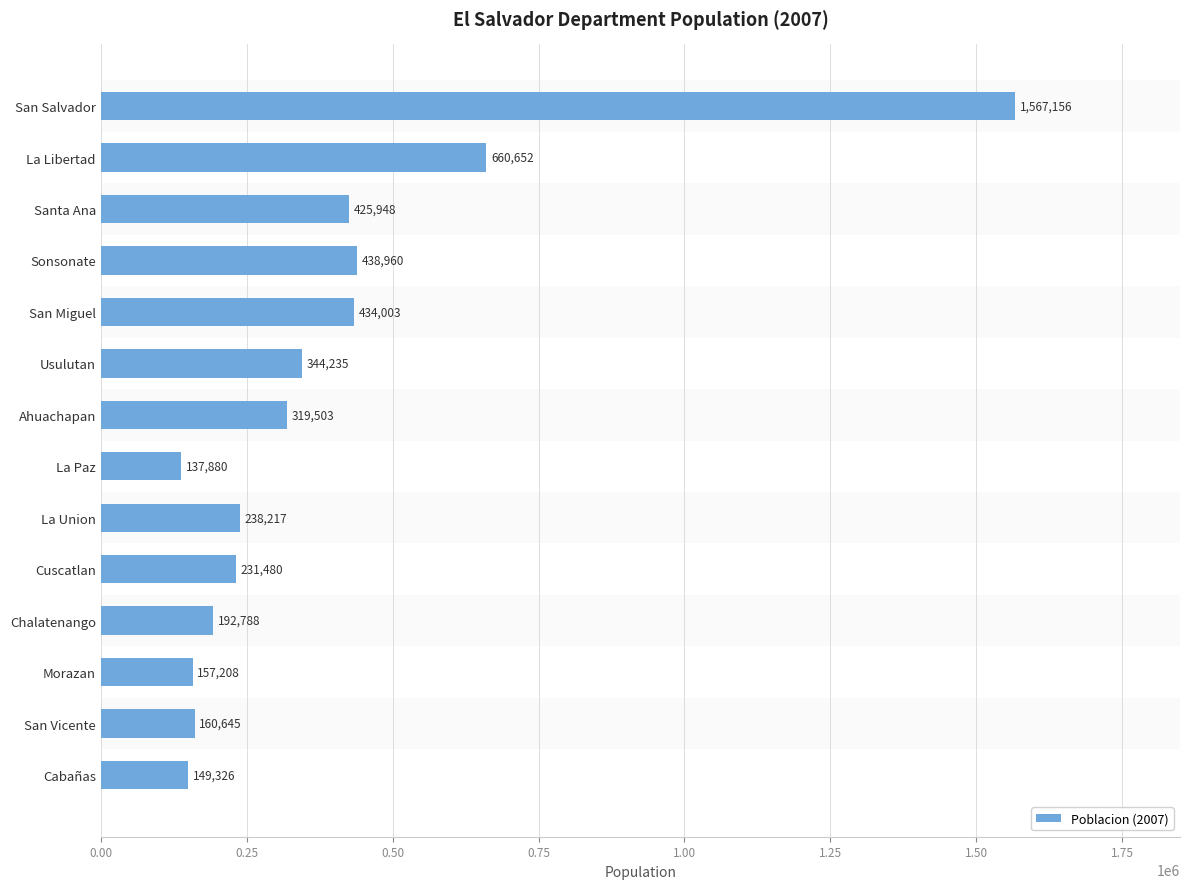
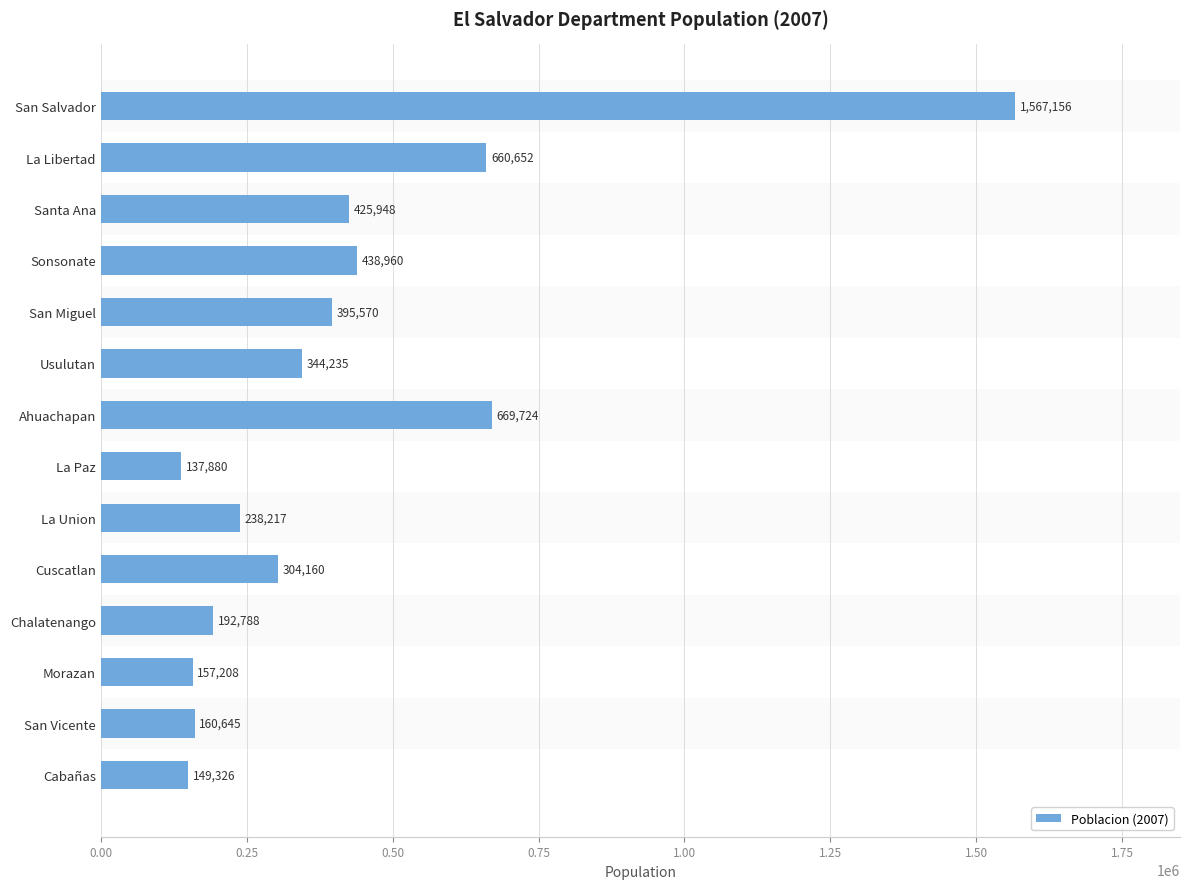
San Miguel: 434,003 -> 395,570
Ahuachapan: 319,503 -> 669,724
Cuscatlan: 231,480 -> 304,160
